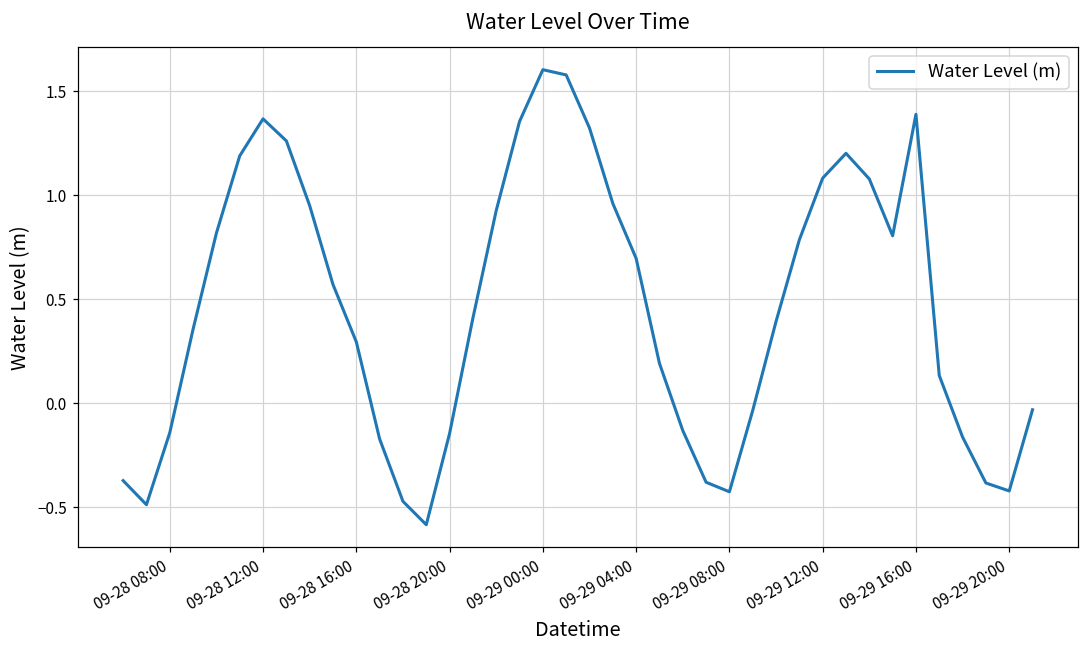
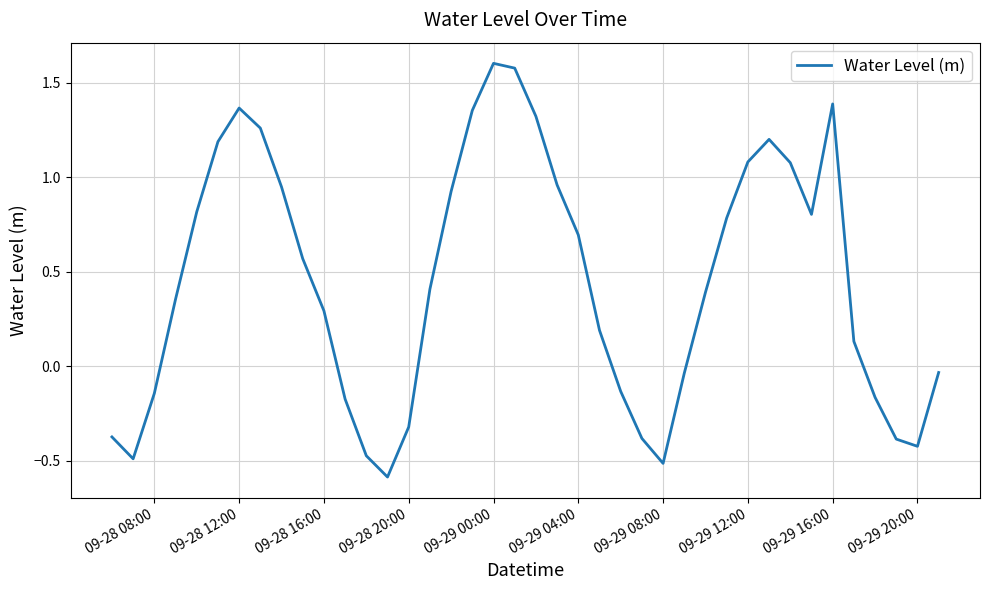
09-28 20:00: -0.15 -> -0.32
09-29 08:00: -0.43 -> -0.51
